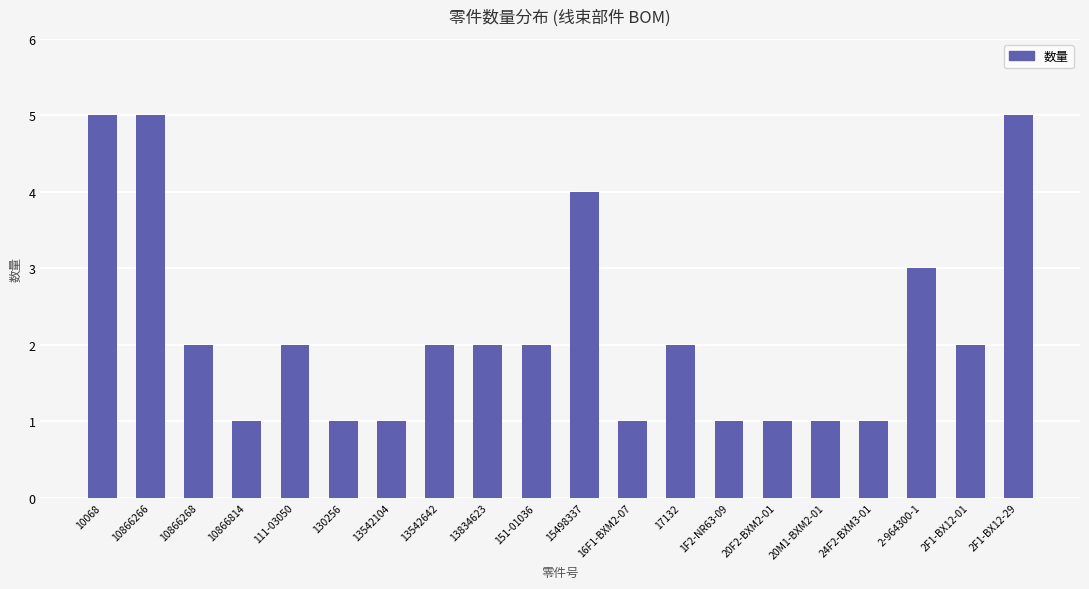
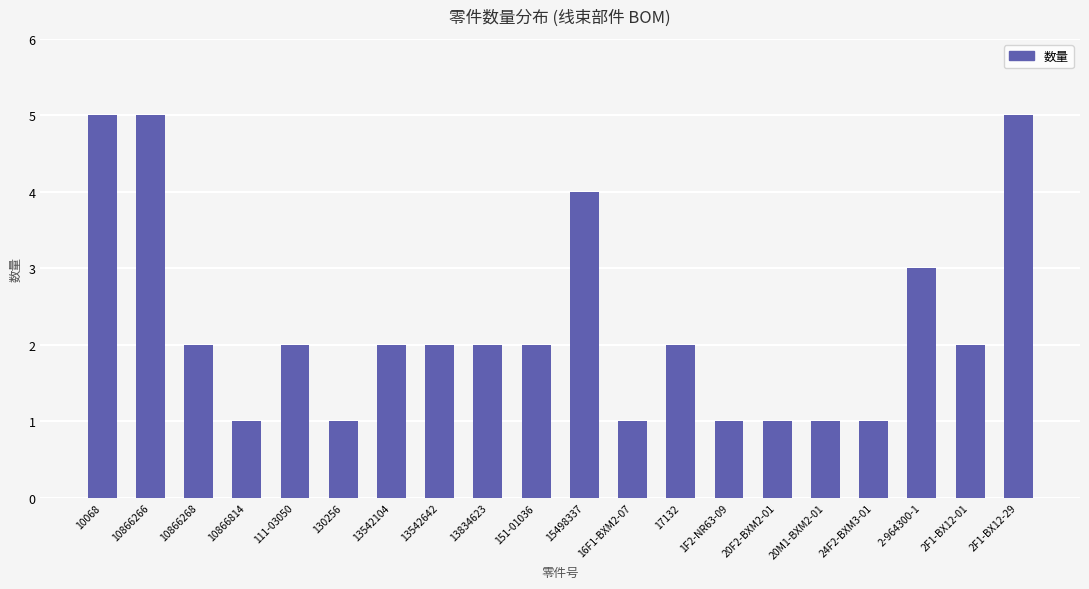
13542104: 1 -> 2
